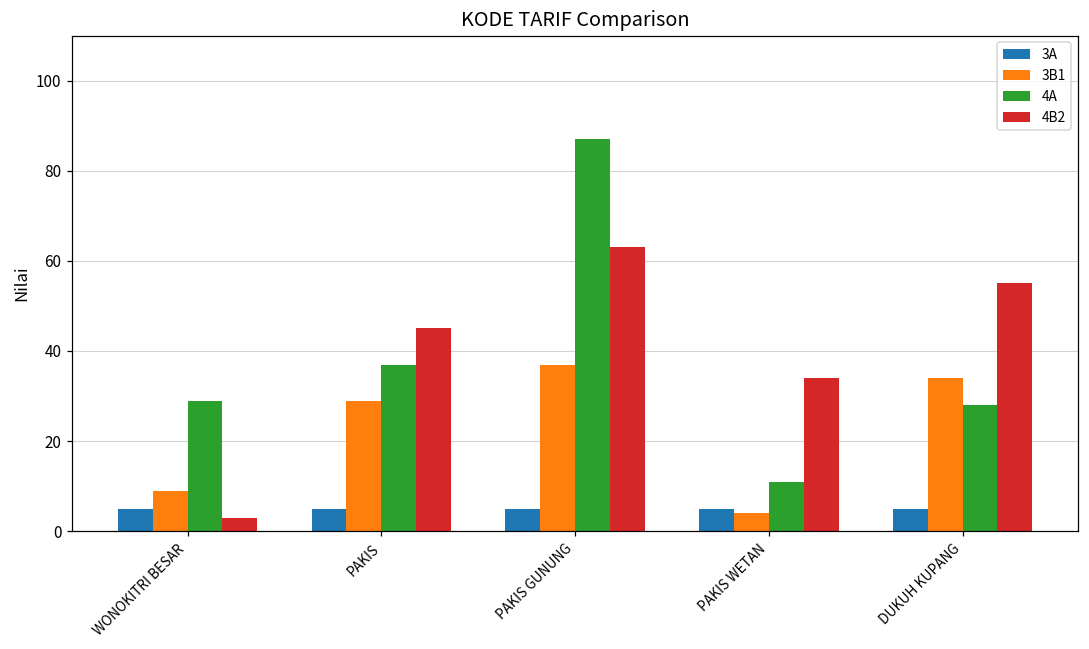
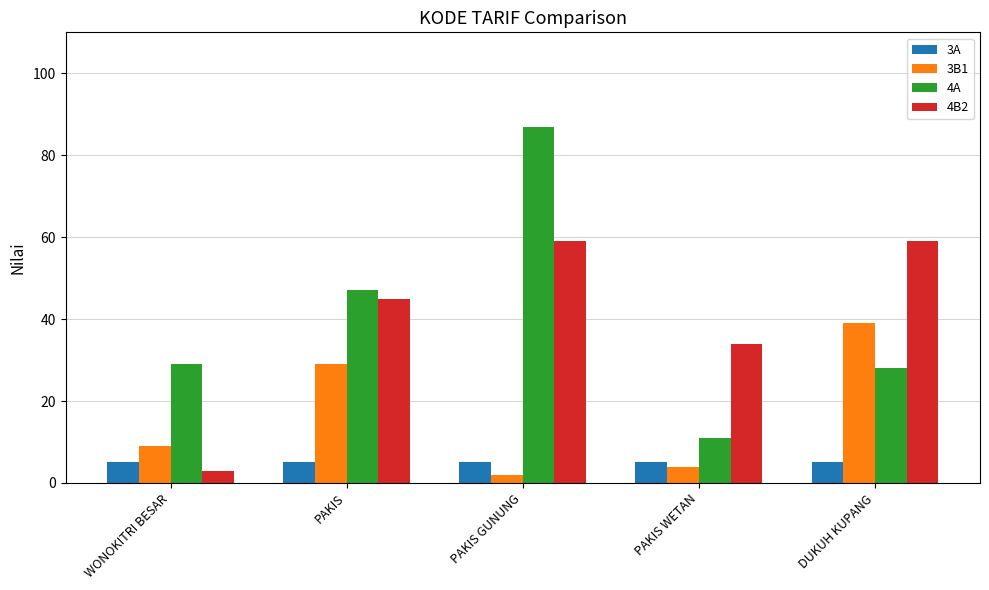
4A, PAKIS: 37 -> 47
3B1, PAKIS GUNUNG: 37 -> 2
4B2, PAKIS GUNUNG: 63 -> 59
3B1, DUKUH KUPANG: 34 -> 39
4B2, DUKUH KUPANG: 55 -> 59
